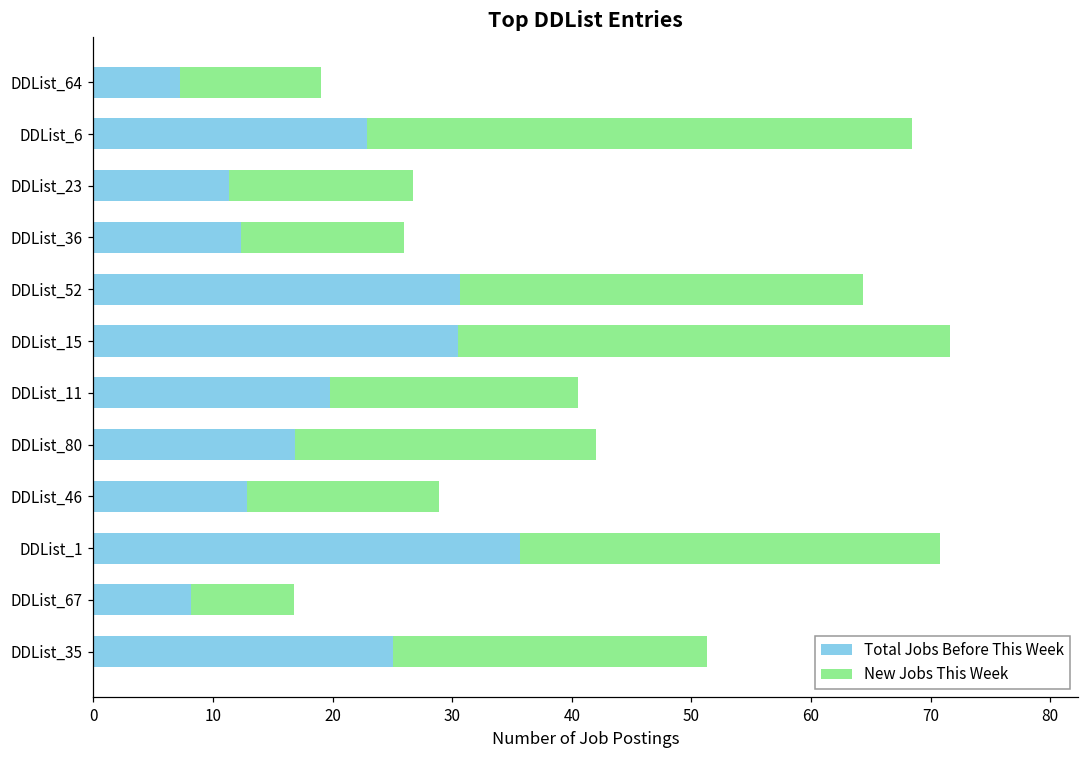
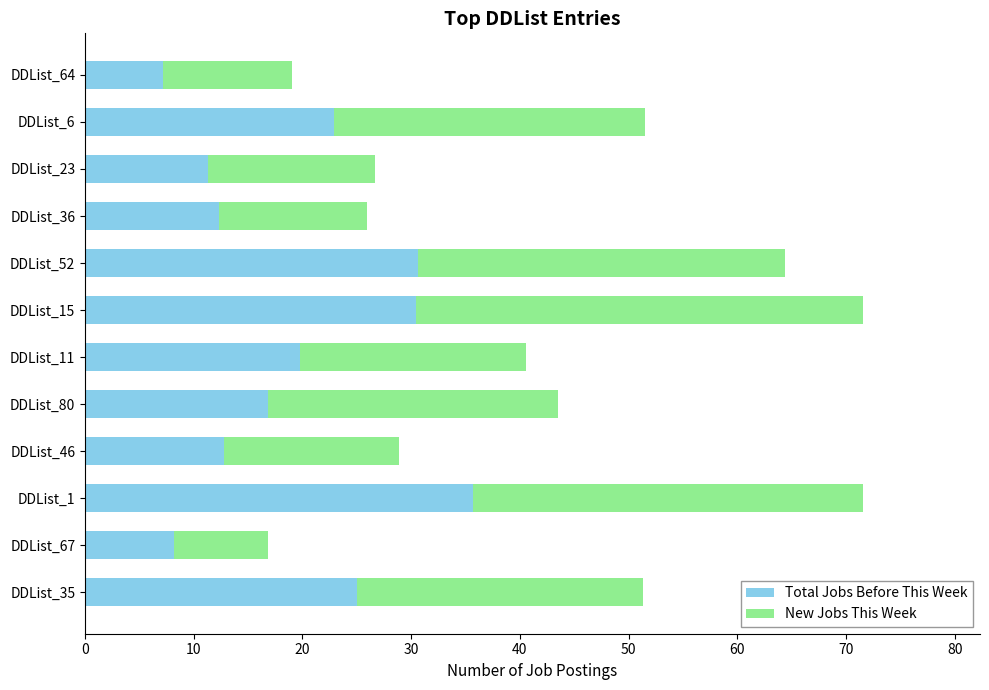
New Jobs This Week, DDList_6: 45.6 -> 28.6
New Jobs This Week, DDList_80: 25.2 -> 26.7
New Jobs This Week, DDList_1: 35.1 -> 35.9
